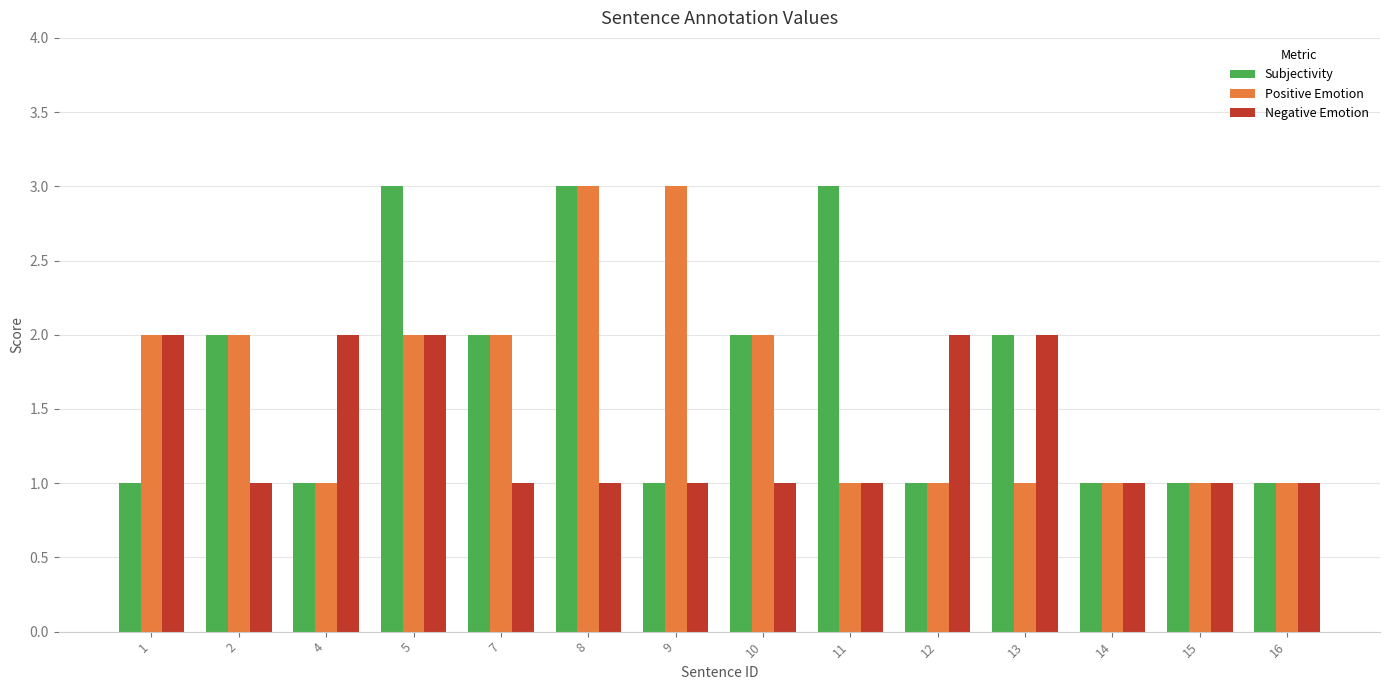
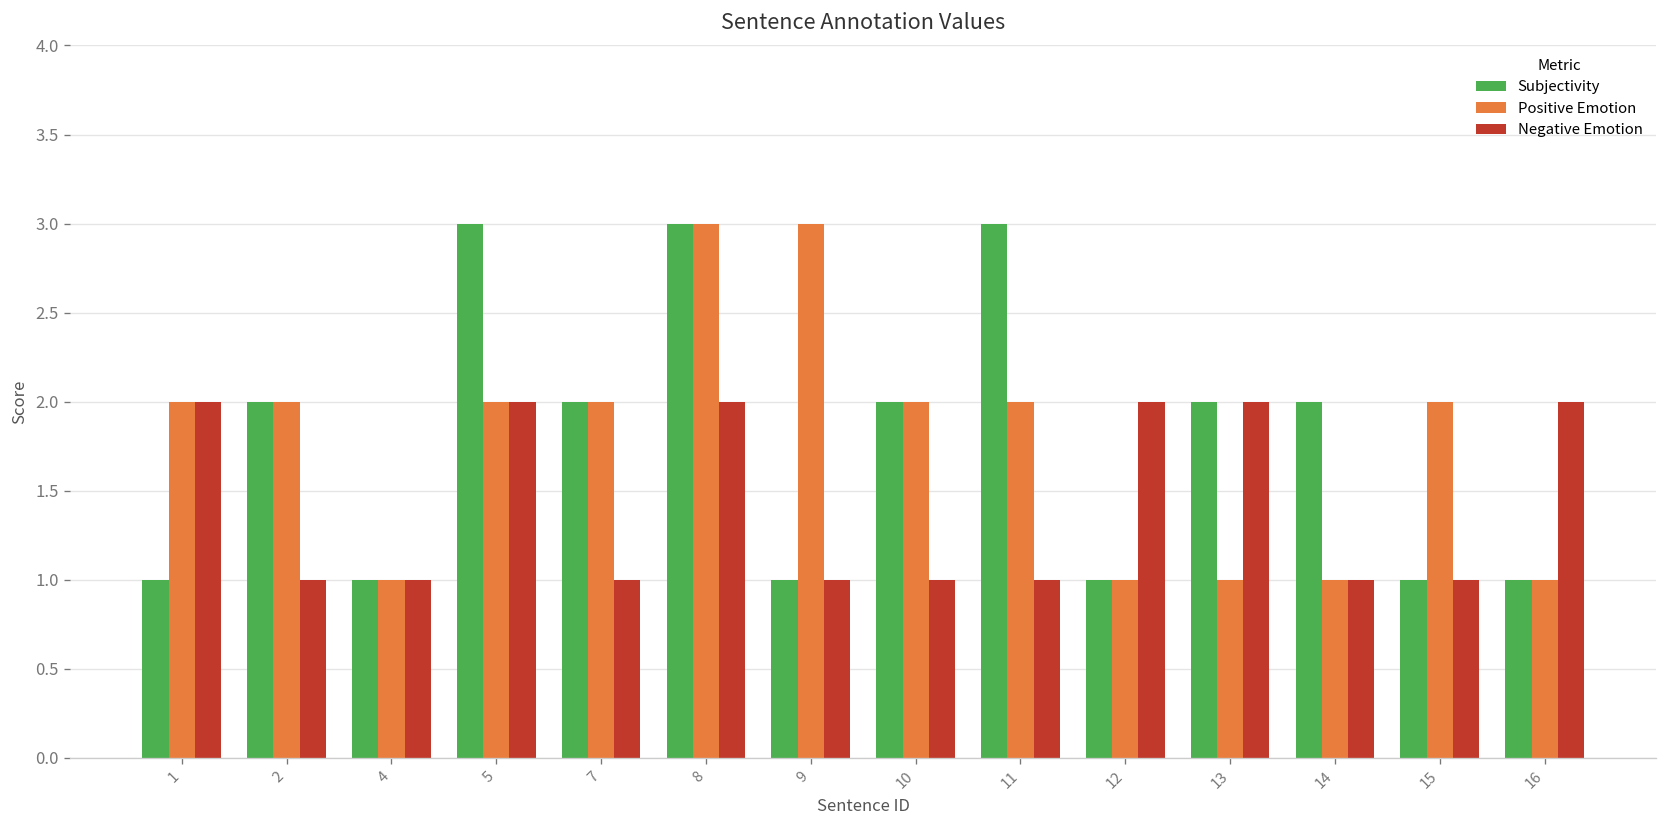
Negative Emotion, 4: 2 -> 1
Negative Emotion, 8: 1 -> 2
Positive Emotion, 11: 1 -> 2
Subjectivity, 14: 1 -> 2
Positive Emotion, 15: 1 -> 2
Negative Emotion, 16: 1 -> 2
